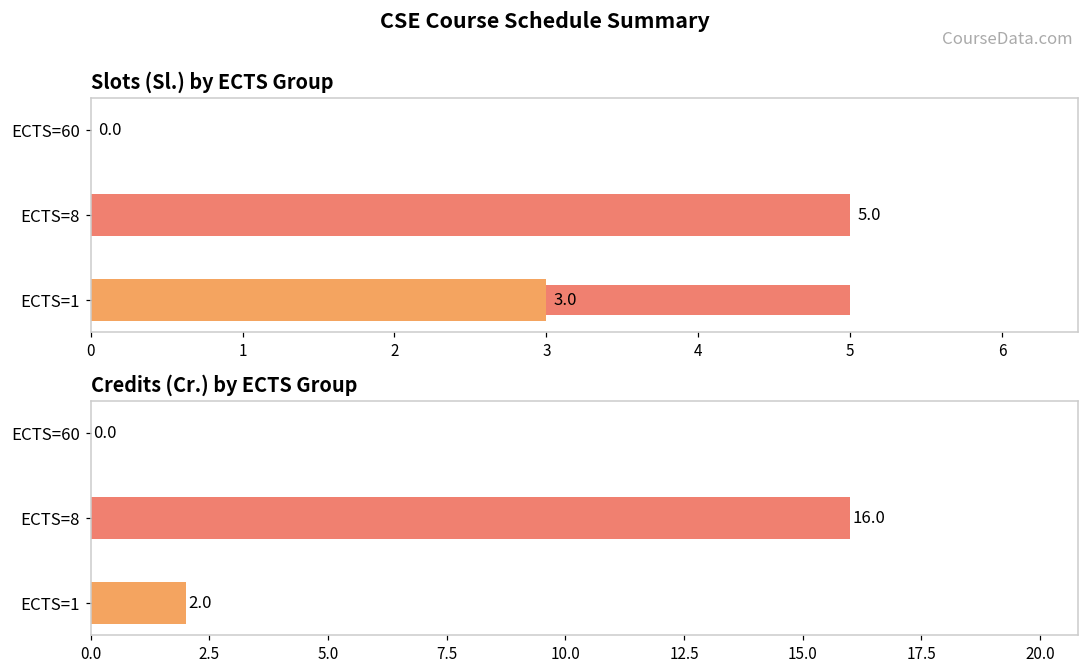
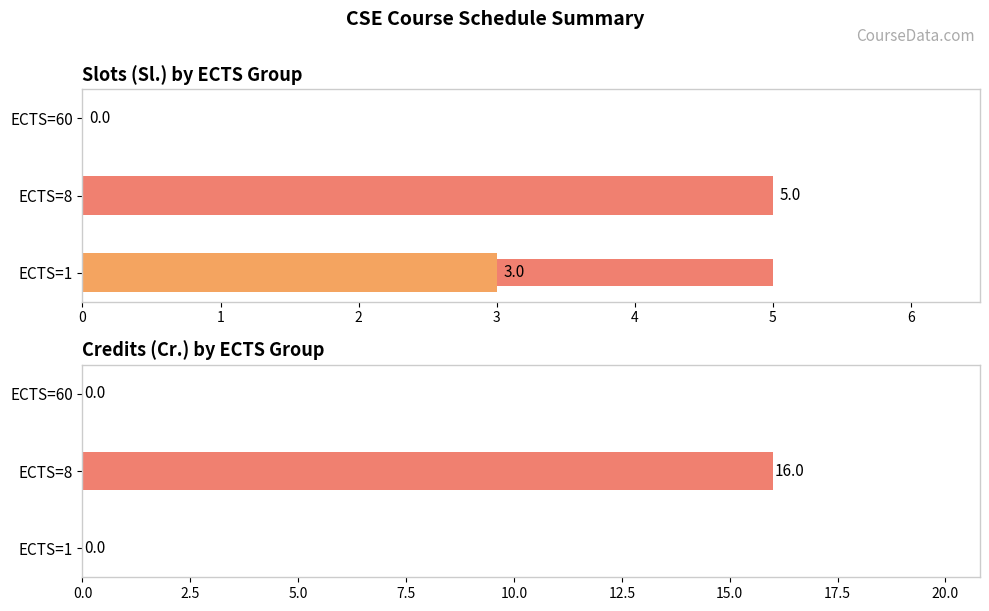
Credits (Cr.) by ECTS Group, ECTS=1: 2.0 -> 0.0
